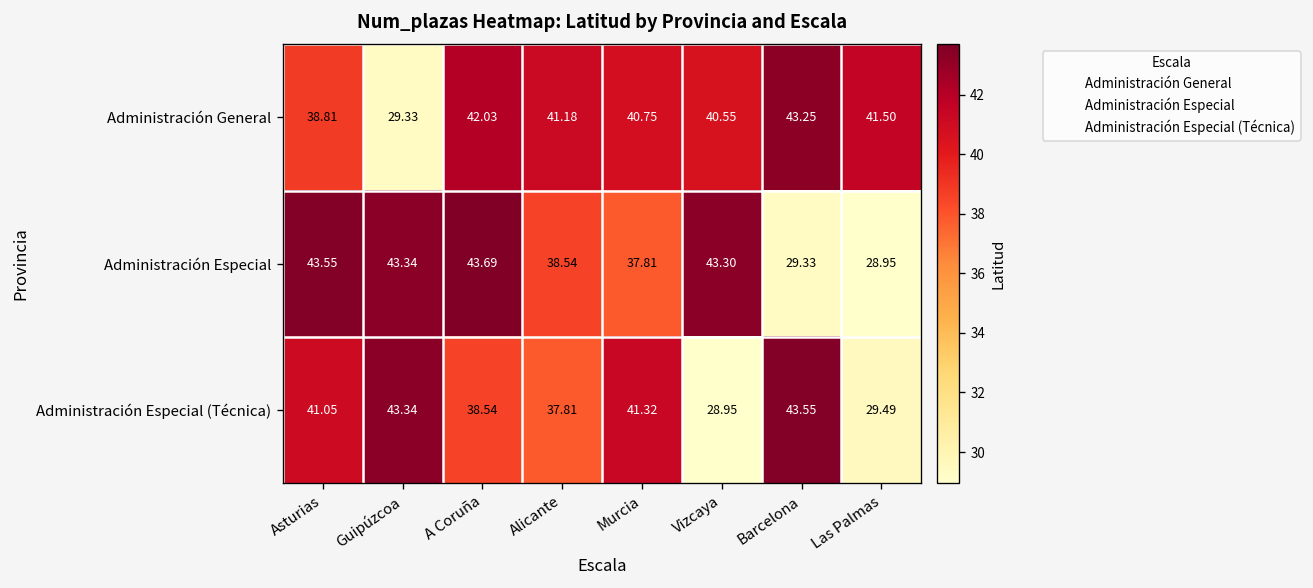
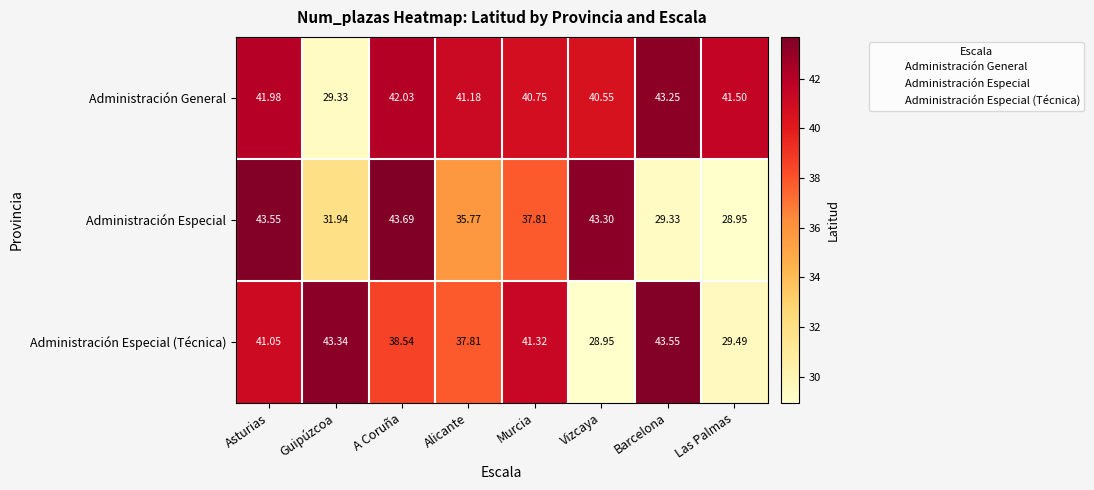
Administración General, Asturias: 38.81 -> 41.98
Administración Especial, Guipúzcoa: 43.34 -> 31.94
Administración Especial, Alicante: 38.54 -> 35.77
